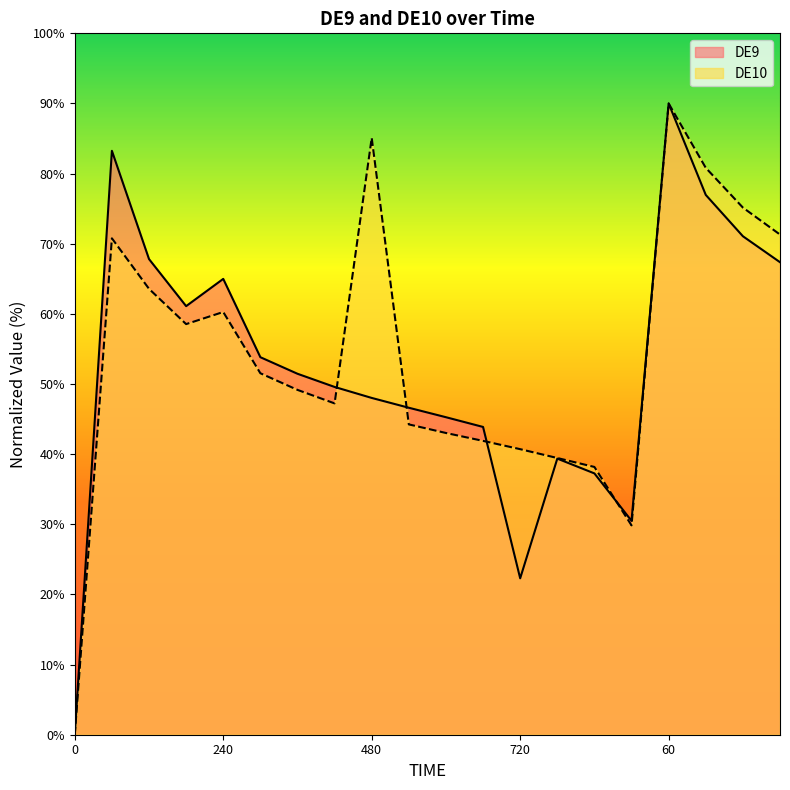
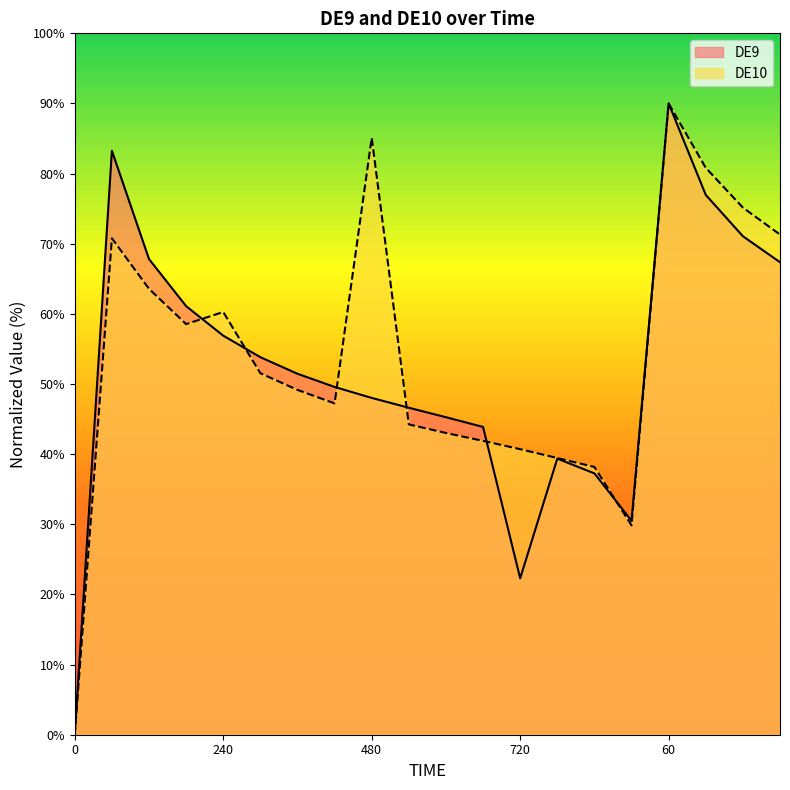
DE9, 240: 65% -> 57%
